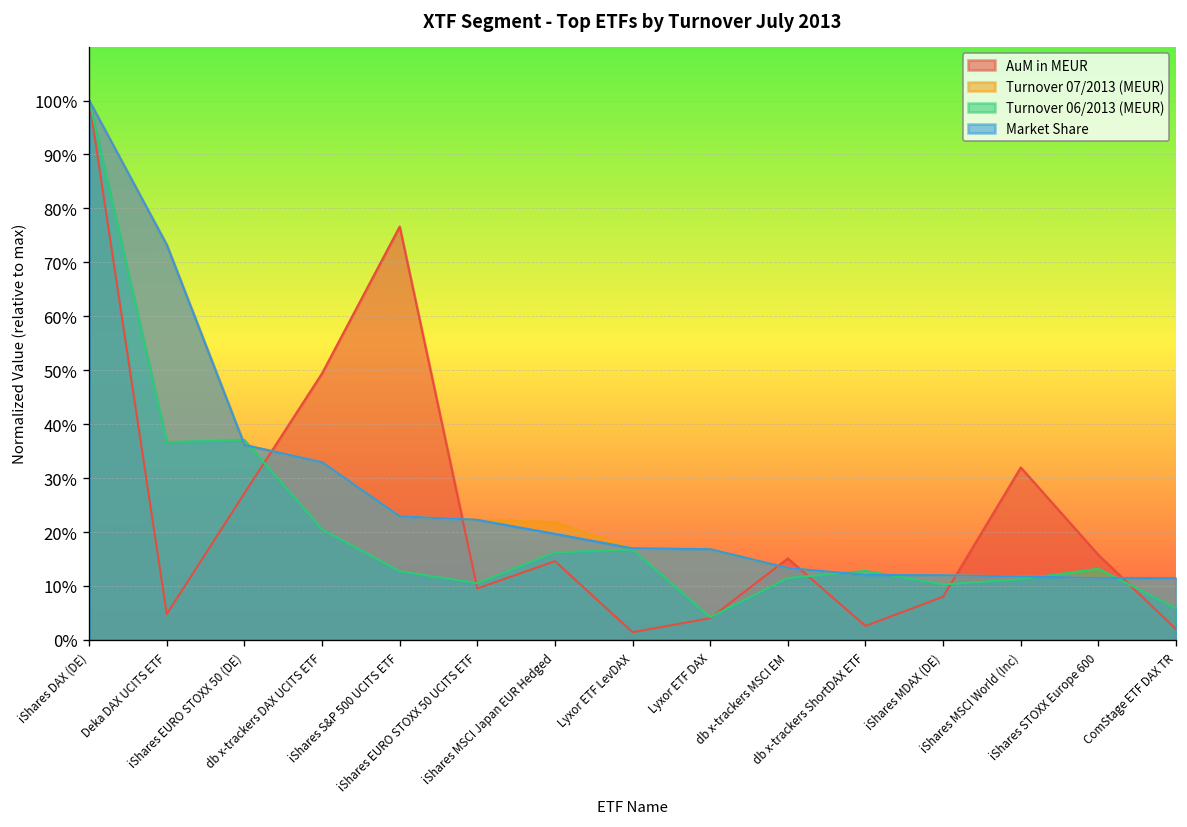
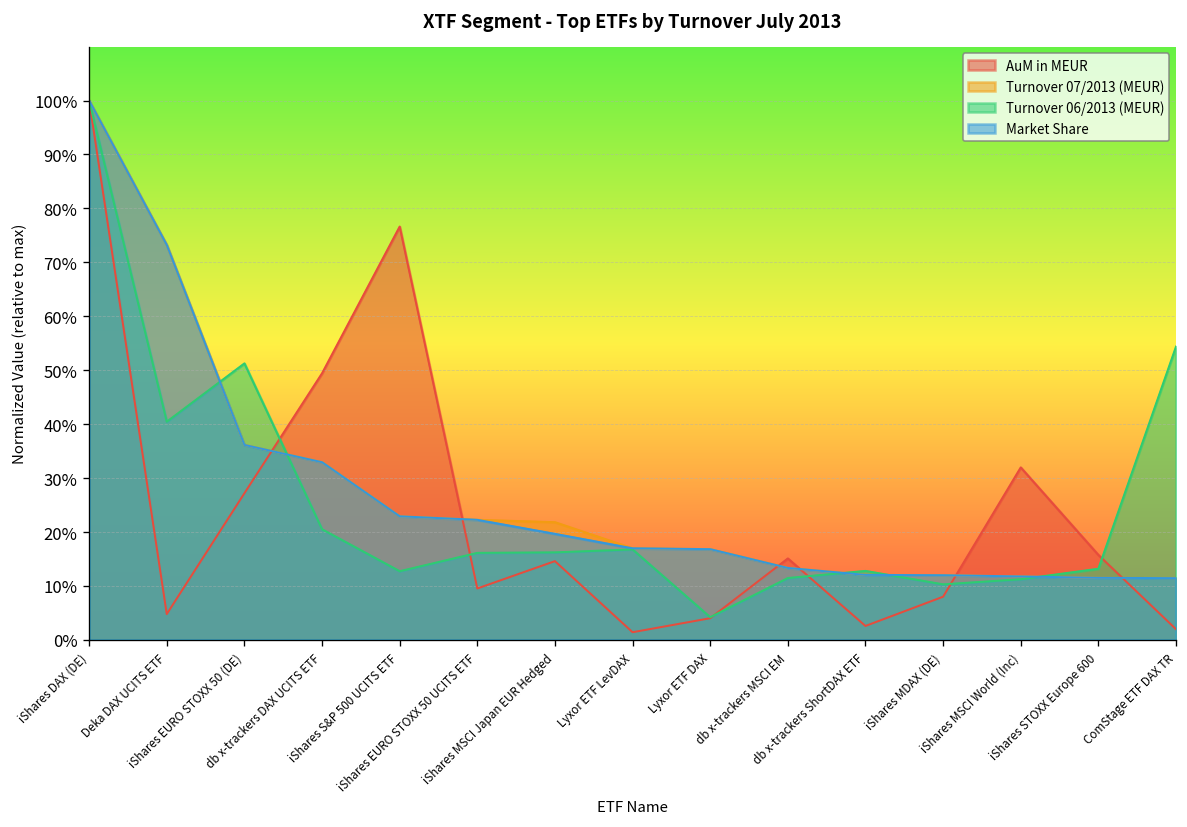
Turnover 06/2013 (MEUR), Deka DAX UCITS ETF: 37% -> 40%
Turnover 06/2013 (MEUR), iShares EURO STOXX 50 (DE): 37% -> 51%
Turnover 06/2013 (MEUR), iShares EURO STOXX 50 UCITS ETF: 11% -> 16%
Turnover 06/2013 (MEUR), ComStage ETF DAX TR: 6% -> 54%
